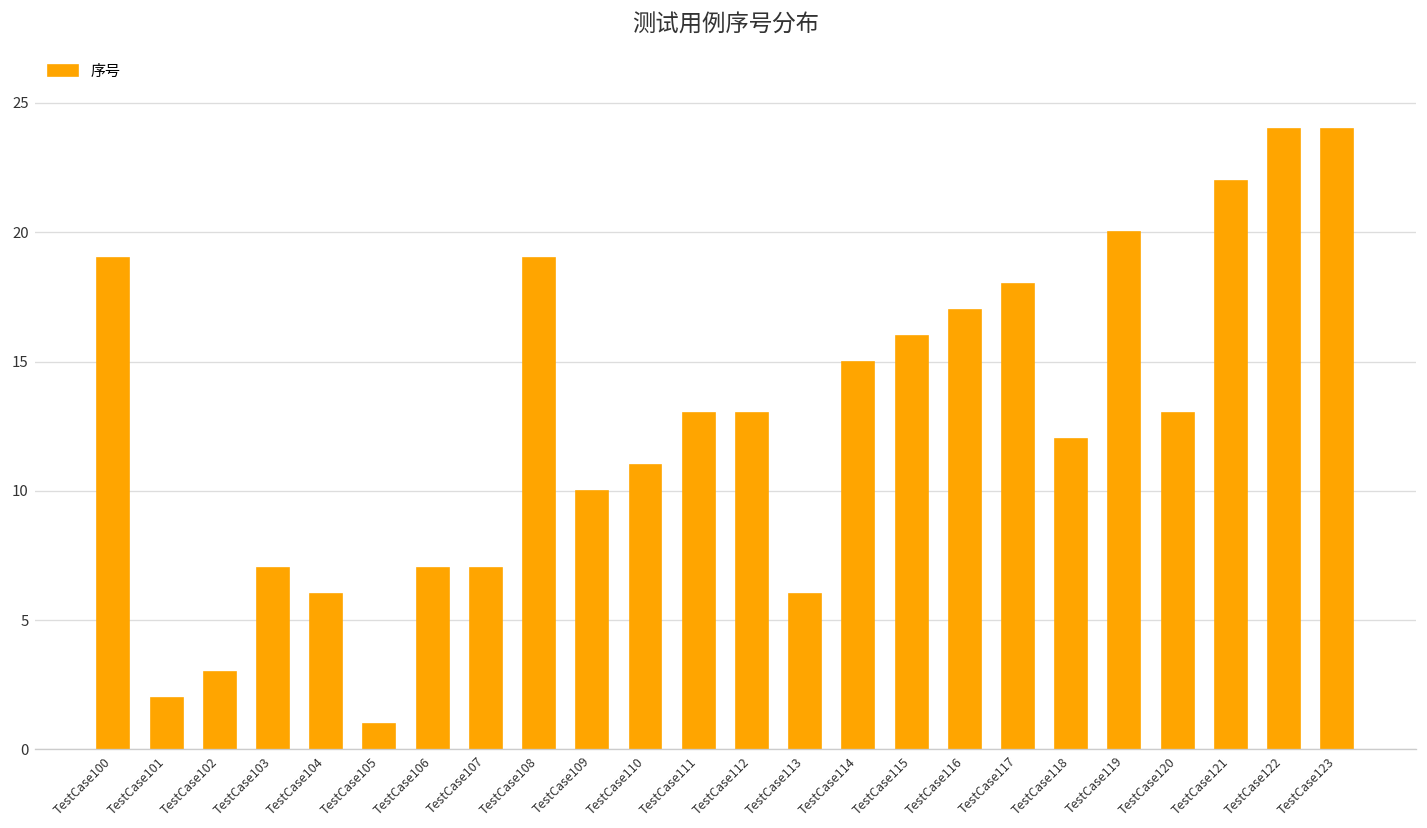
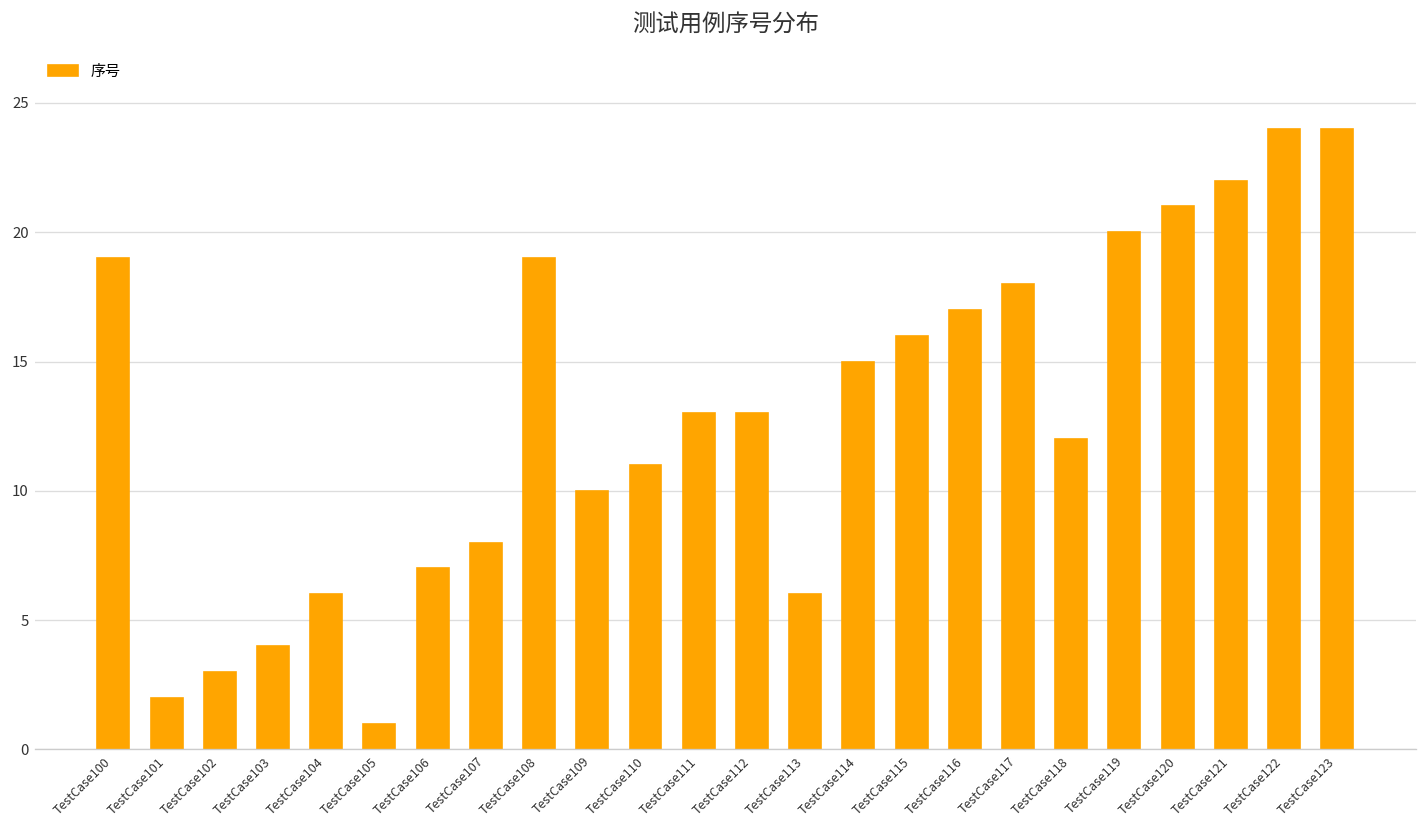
TestCase103: 7 -> 4
TestCase107: 7 -> 8
TestCase120: 13 -> 21
